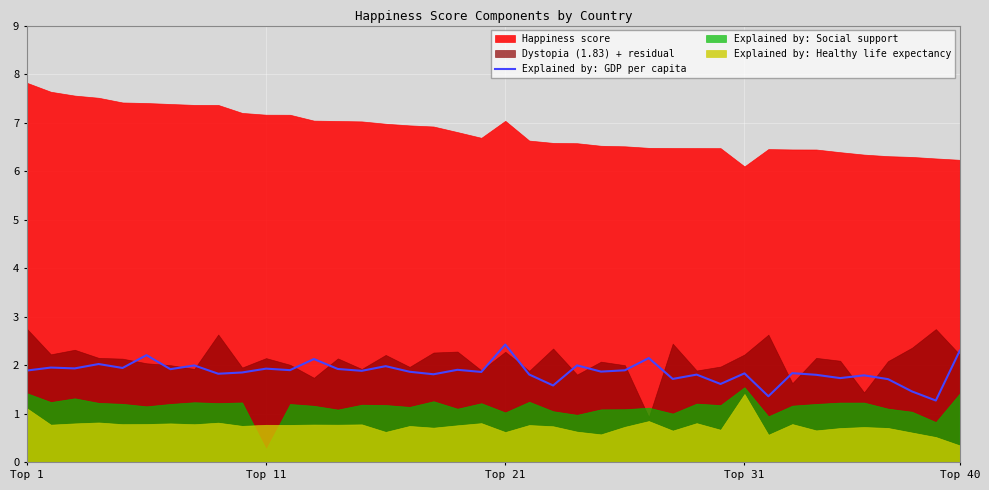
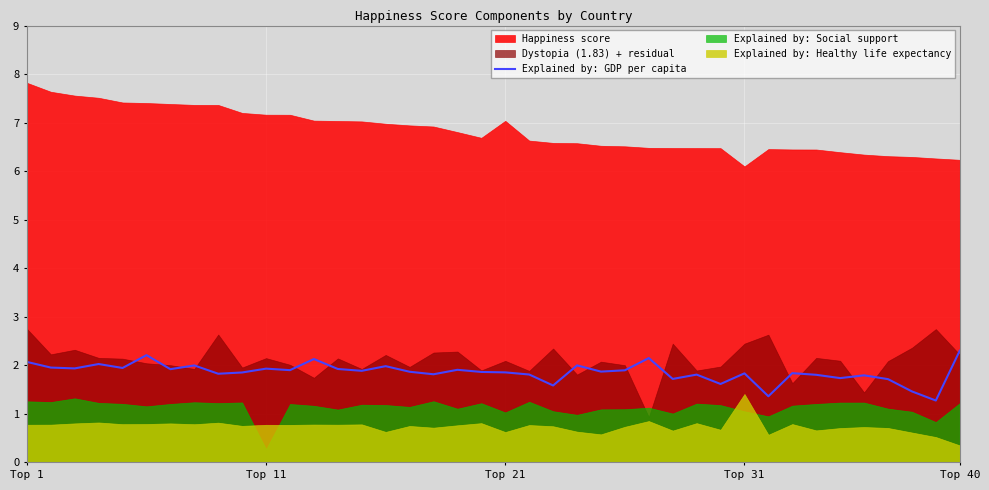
Explained by: GDP per capita, Top 1: 1.9 -> 2.1
Explained by: Social support, Top 1: 1.4 -> 1.3
Explained by: Healthy life expectancy, Top 1: 1.1 -> 0.8
Explained by: GDP per capita, Top 21: 2.4 -> 1.9
Dystopia (1.83) + residual, Top 21: 2.3 -> 2.1
Dystopia (1.83) + residual, Top 31: 2.2 -> 2.4
Explained by: Social support, Top 31: 1.5 -> 1.1
Explained by: Social support, Top 40: 1.4 -> 1.2
